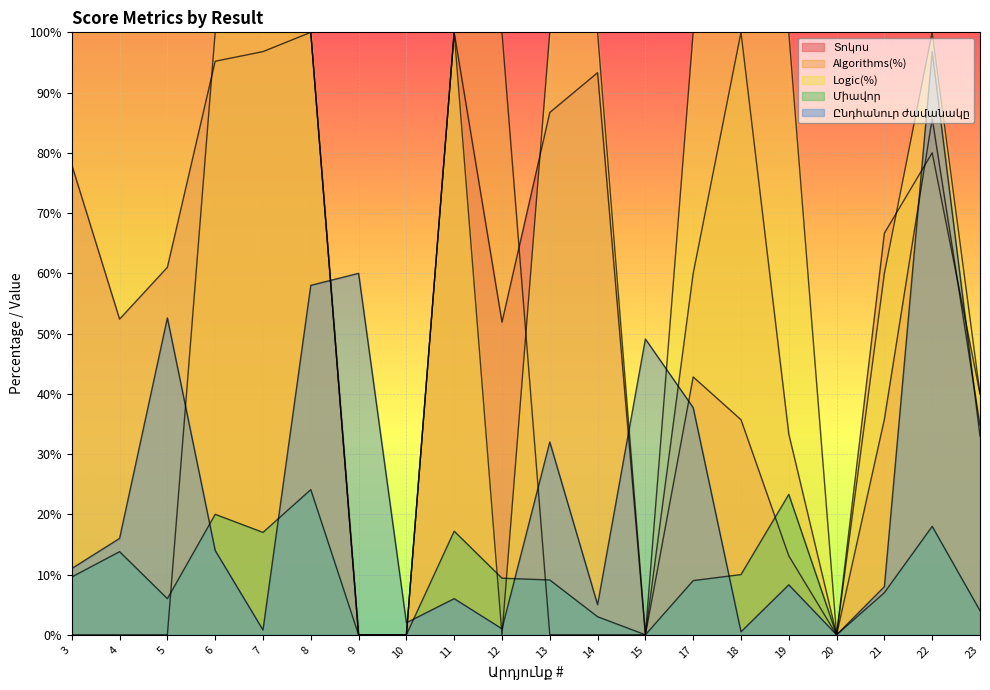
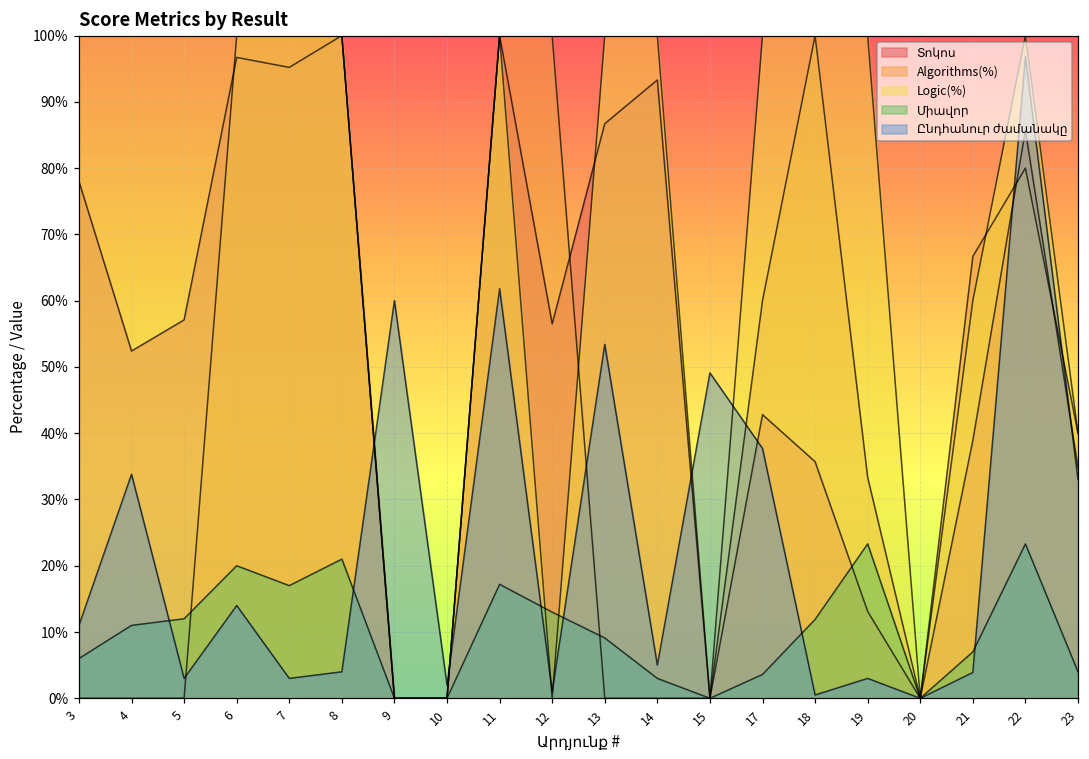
Միավոր, 3: 10% -> 6%
Միավոր, 4: 14% -> 11%
Ընդհանուր ժամանակը, 4: 16% -> 34%
Տոկոս, 5: 61% -> 57%
Միավոր, 5: 6% -> 12%
Ընդհանուր ժամանակը, 5: 53% -> 3%
Տոկոս, 6: 95% -> 97%
Տոկոս, 7: 97% -> 95%
Ընդհանուր ժամանակը, 7: 1% -> 3%
Միավոր, 8: 24% -> 21%
Ընդհանուր ժամանակը, 8: 58% -> 4%
Ընդհանուր ժամանակը, 11: 6% -> 62%
Տոկոս, 12: 52% -> 57%
Միավոր, 12: 9% -> 13%
Ընդհանուր ժամանակը, 13: 32% -> 53%
Միավոր, 17: 9% -> 4%
Միավոր, 18: 10% -> 12%
Ընդհանուր ժամանակը, 19: 8% -> 3%
Տոկոս, 21: 36% -> 39%
Ընդհանուր ժամանակը, 21: 8% -> 4%
Միավոր, 22: 18% -> 23%
